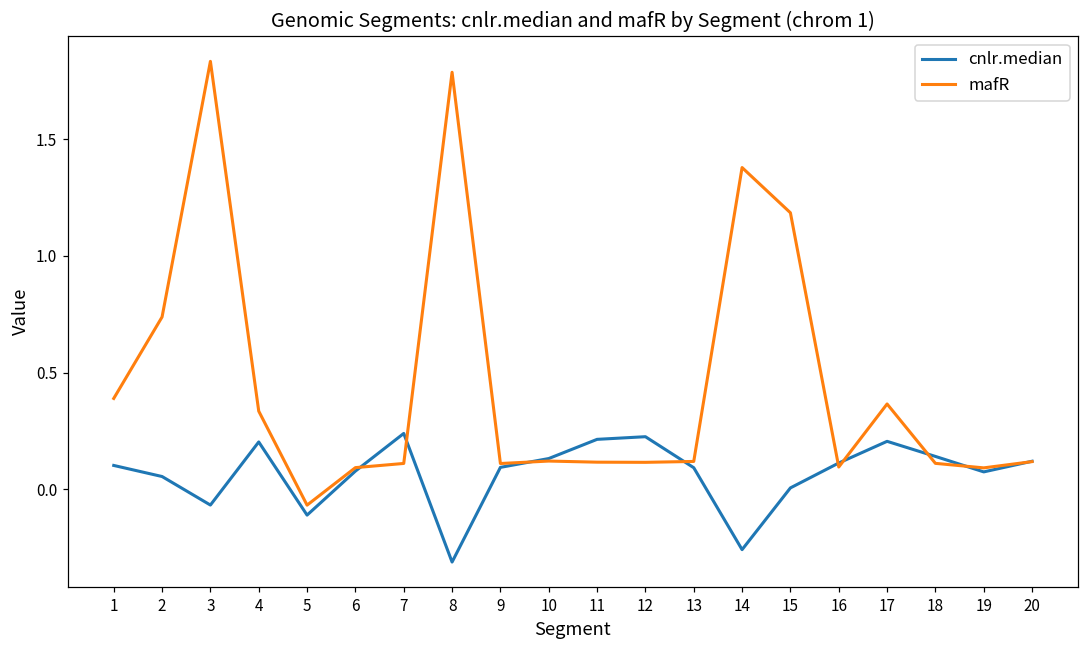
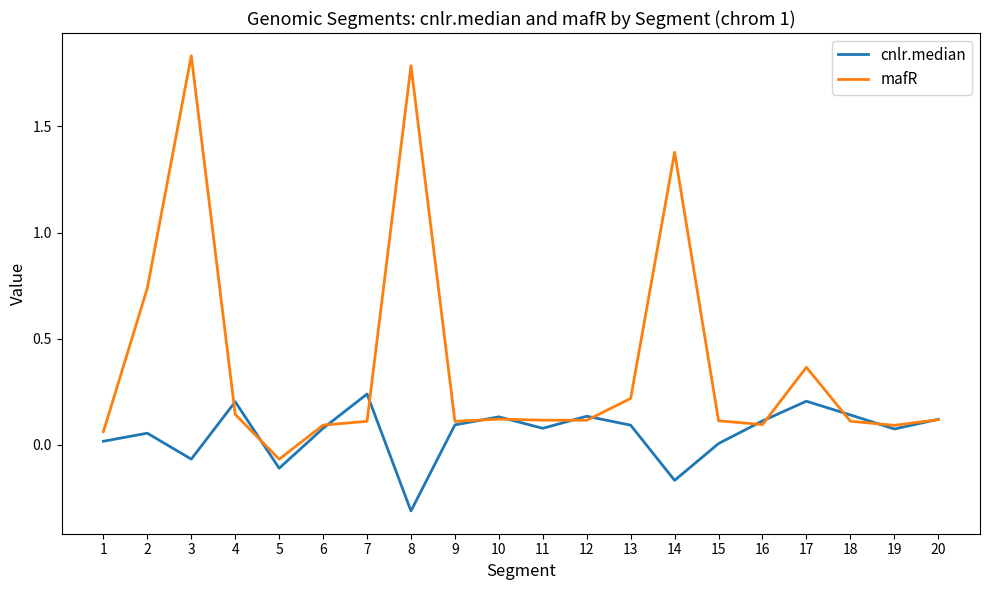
cnlr.median, 1: 0.10 -> 0.02
mafR, 1: 0.39 -> 0.06
mafR, 4: 0.33 -> 0.14
cnlr.median, 11: 0.21 -> 0.08
cnlr.median, 12: 0.23 -> 0.13
mafR, 13: 0.12 -> 0.22
cnlr.median, 14: -0.26 -> -0.17
mafR, 15: 1.18 -> 0.11
